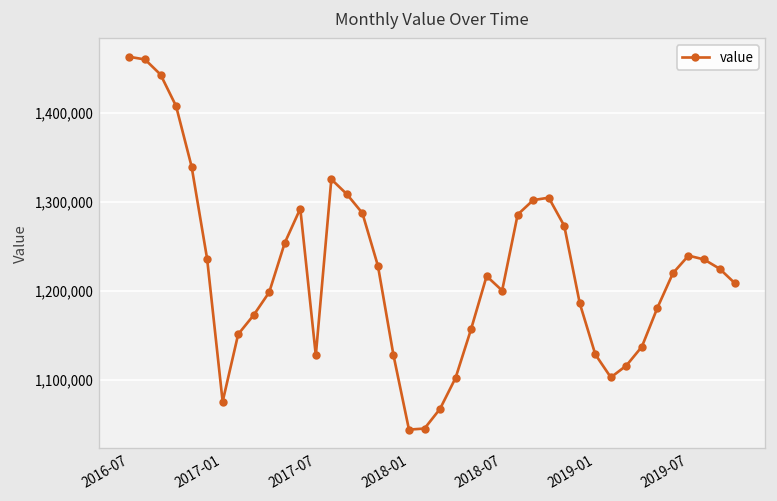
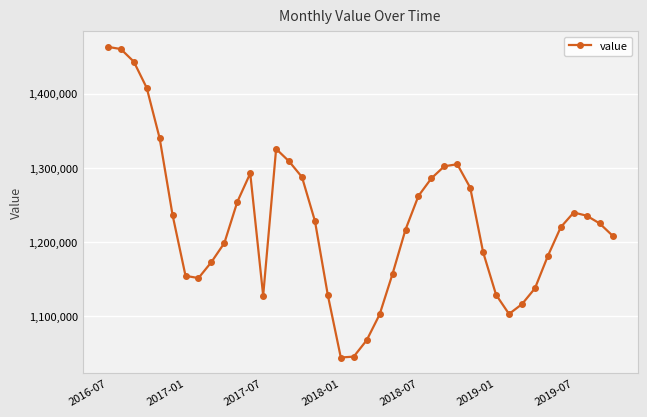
2017-01: 1,080,000 -> 1,150,000
2018-07: 1,200,000 -> 1,260,000
